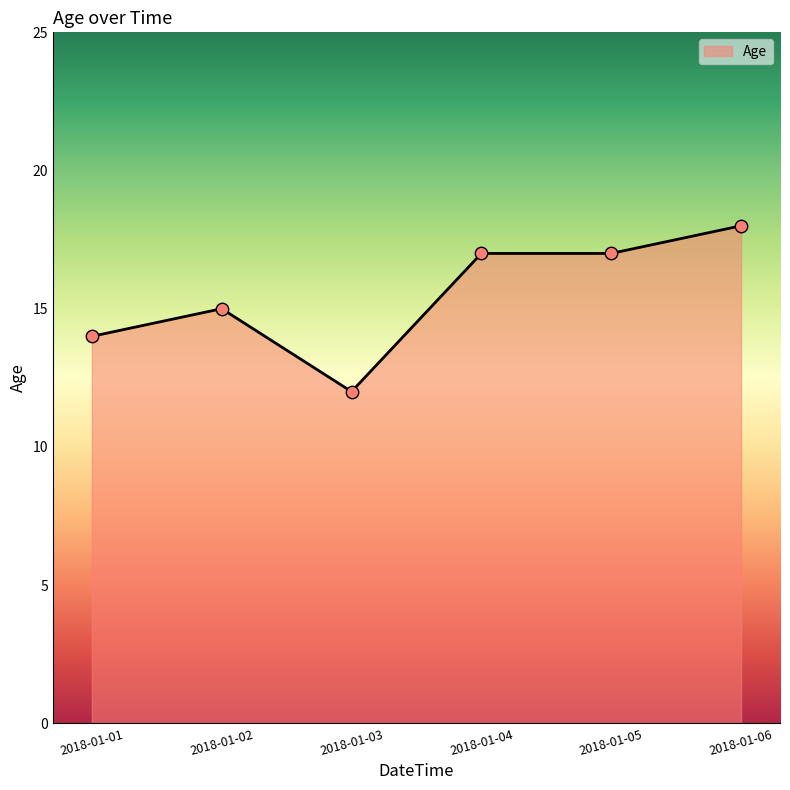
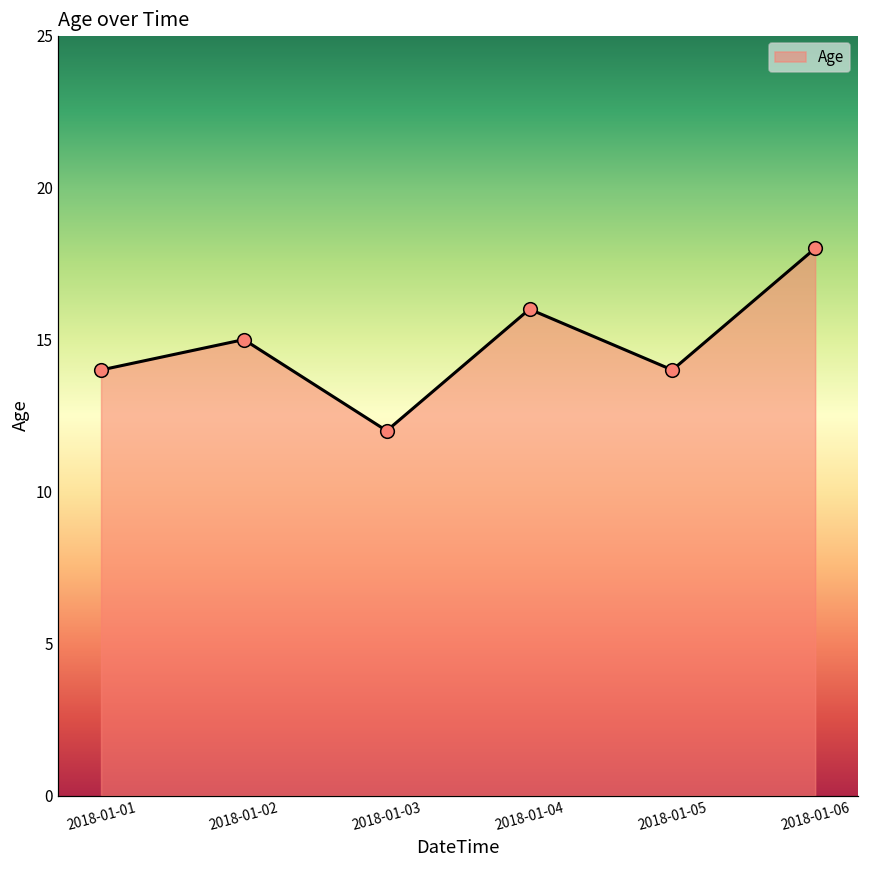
2018-01-04: 17 -> 16
2018-01-05: 17 -> 14
